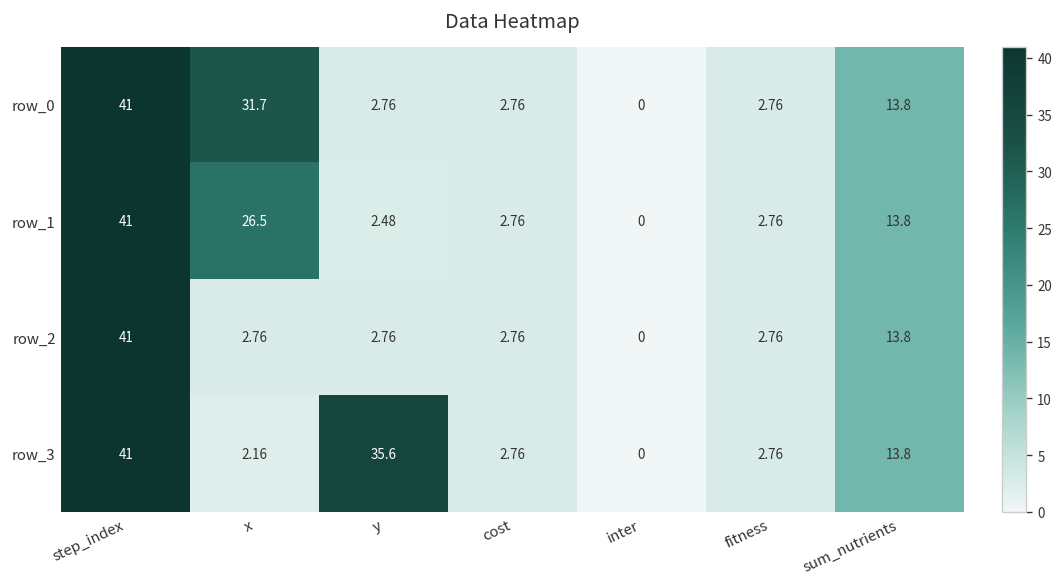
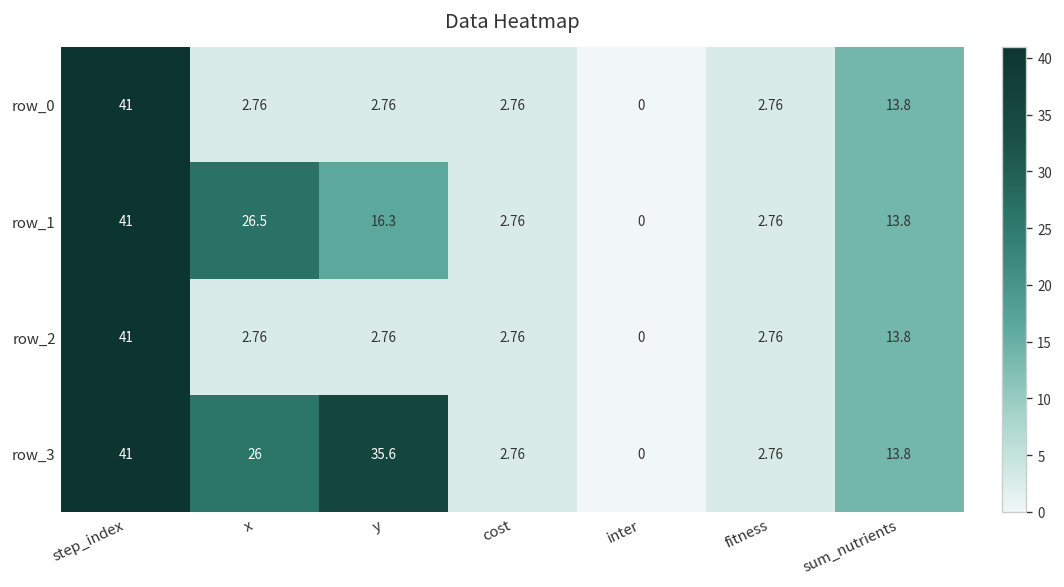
row_0, x: 31.7 -> 2.76
row_1, y: 2.48 -> 16.3
row_3, x: 2.16 -> 26
